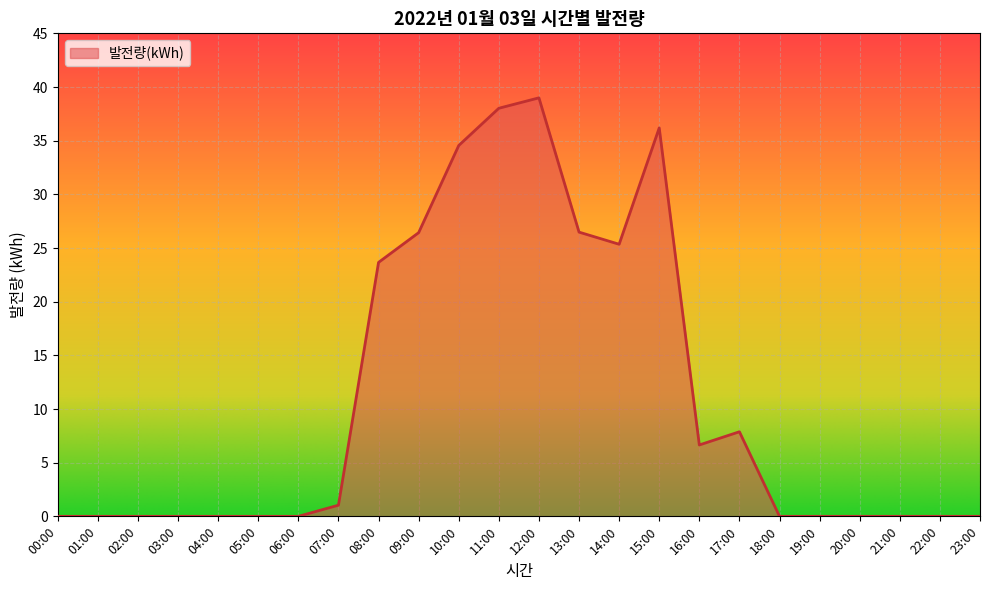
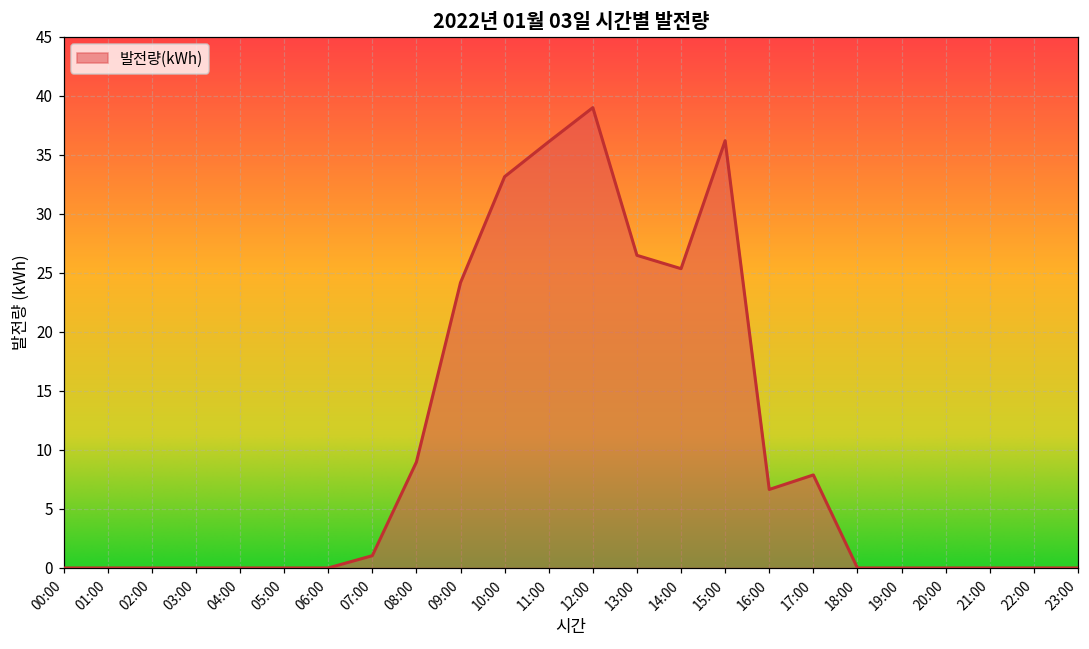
08:00: 23.7 -> 9.0
09:00: 26.4 -> 24.2
10:00: 34.6 -> 33.1
11:00: 38.0 -> 36.1
